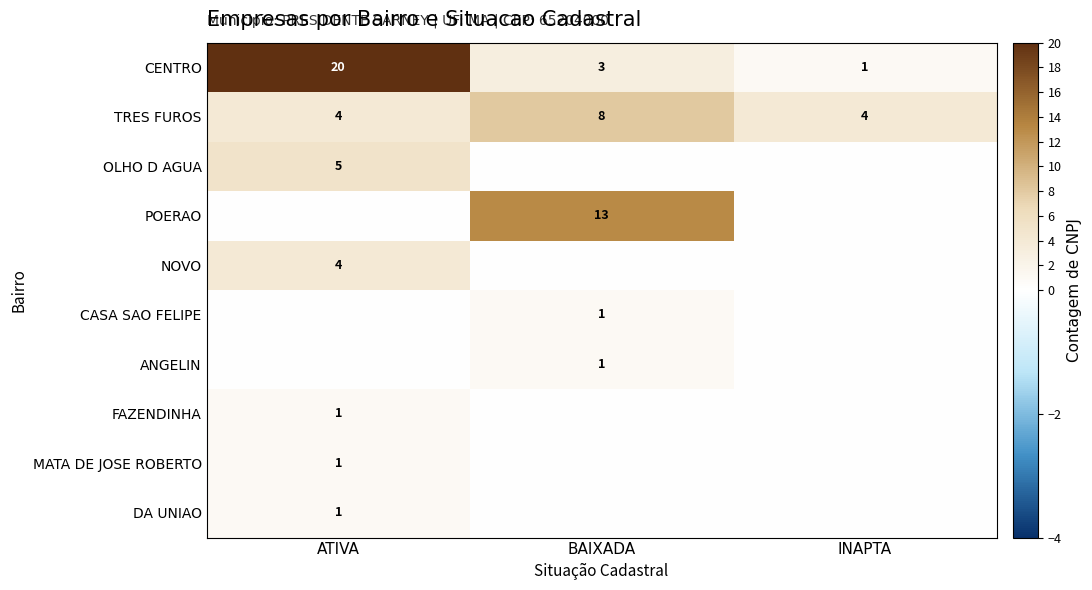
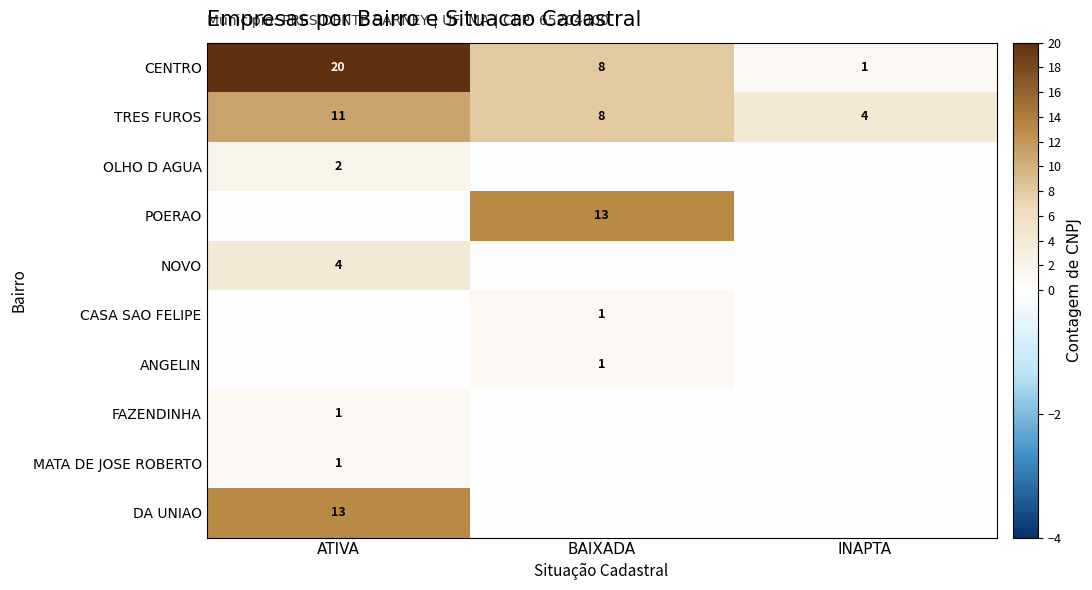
CENTRO, BAIXADA: 3 -> 8
TRES FUROS, ATIVA: 4 -> 11
OLHO D AGUA, ATIVA: 5 -> 2
DA UNIAO, ATIVA: 1 -> 13
